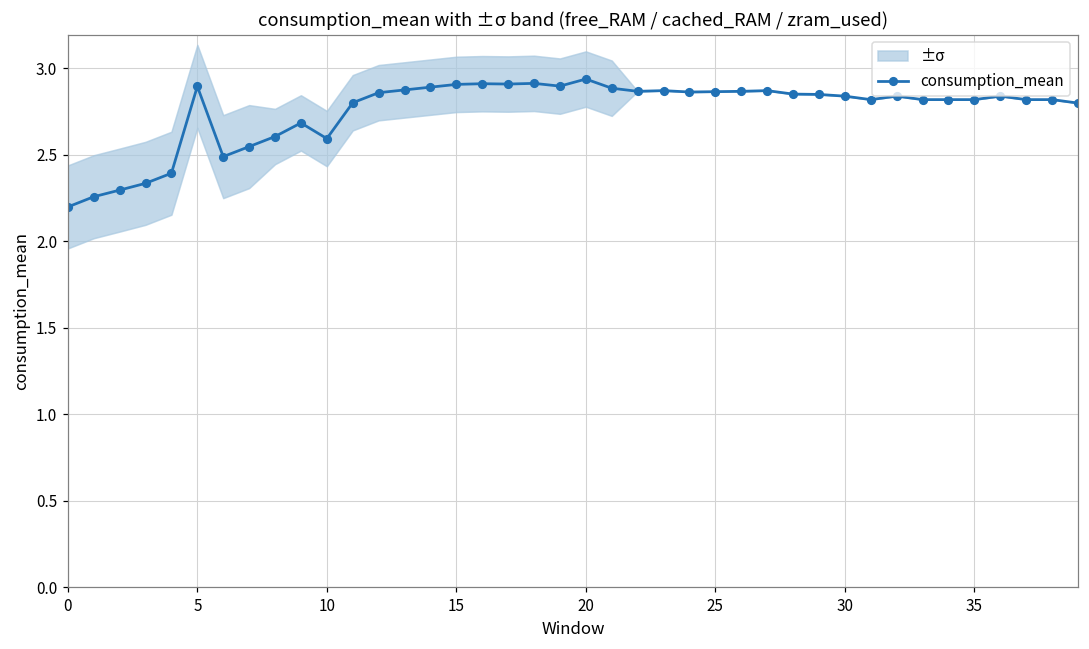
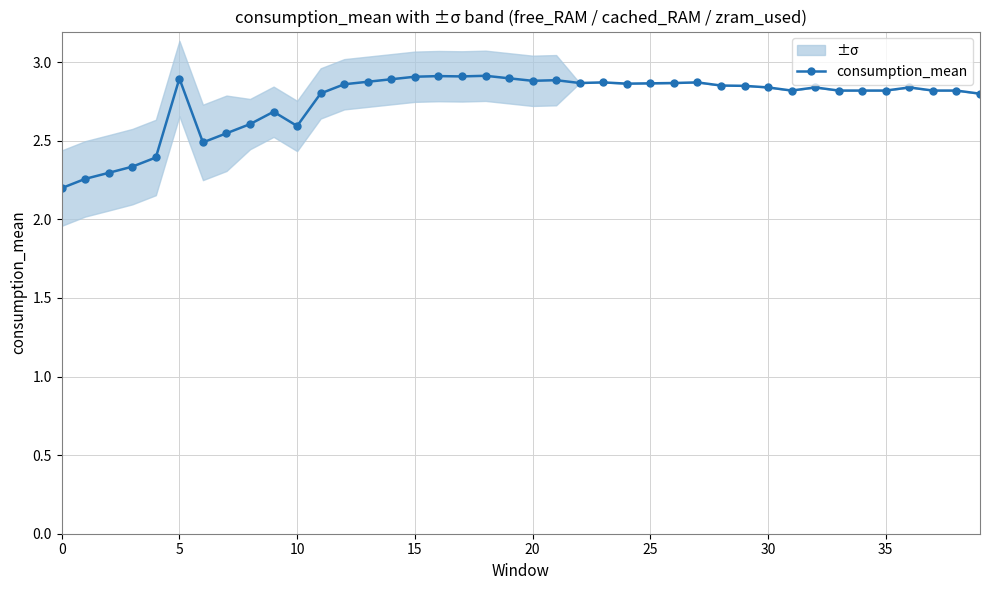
consumption_mean, 20: 2.94 -> 2.88
